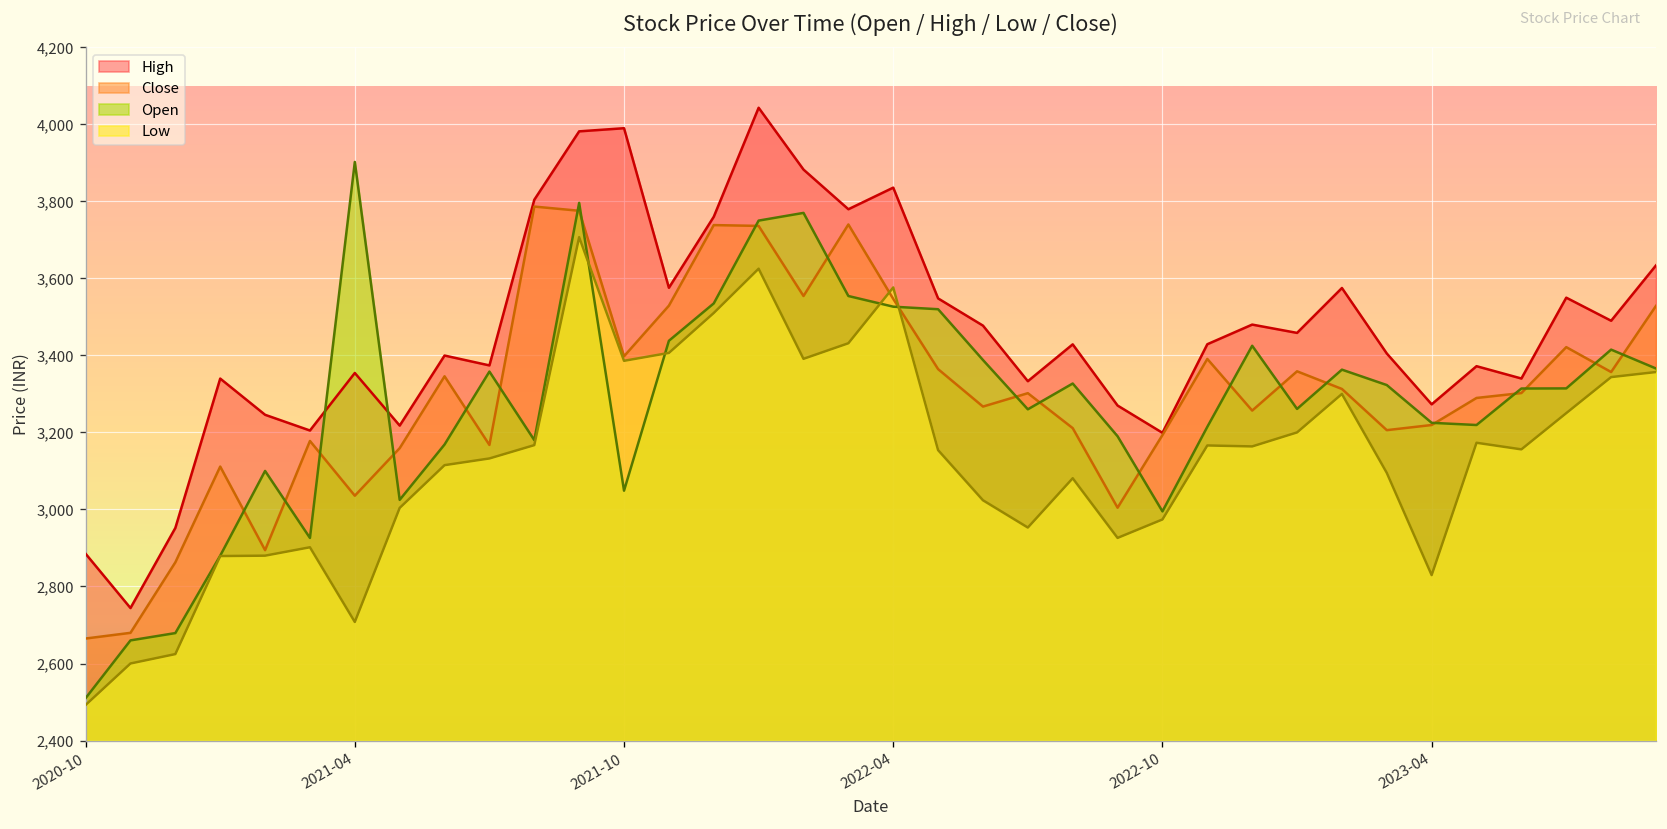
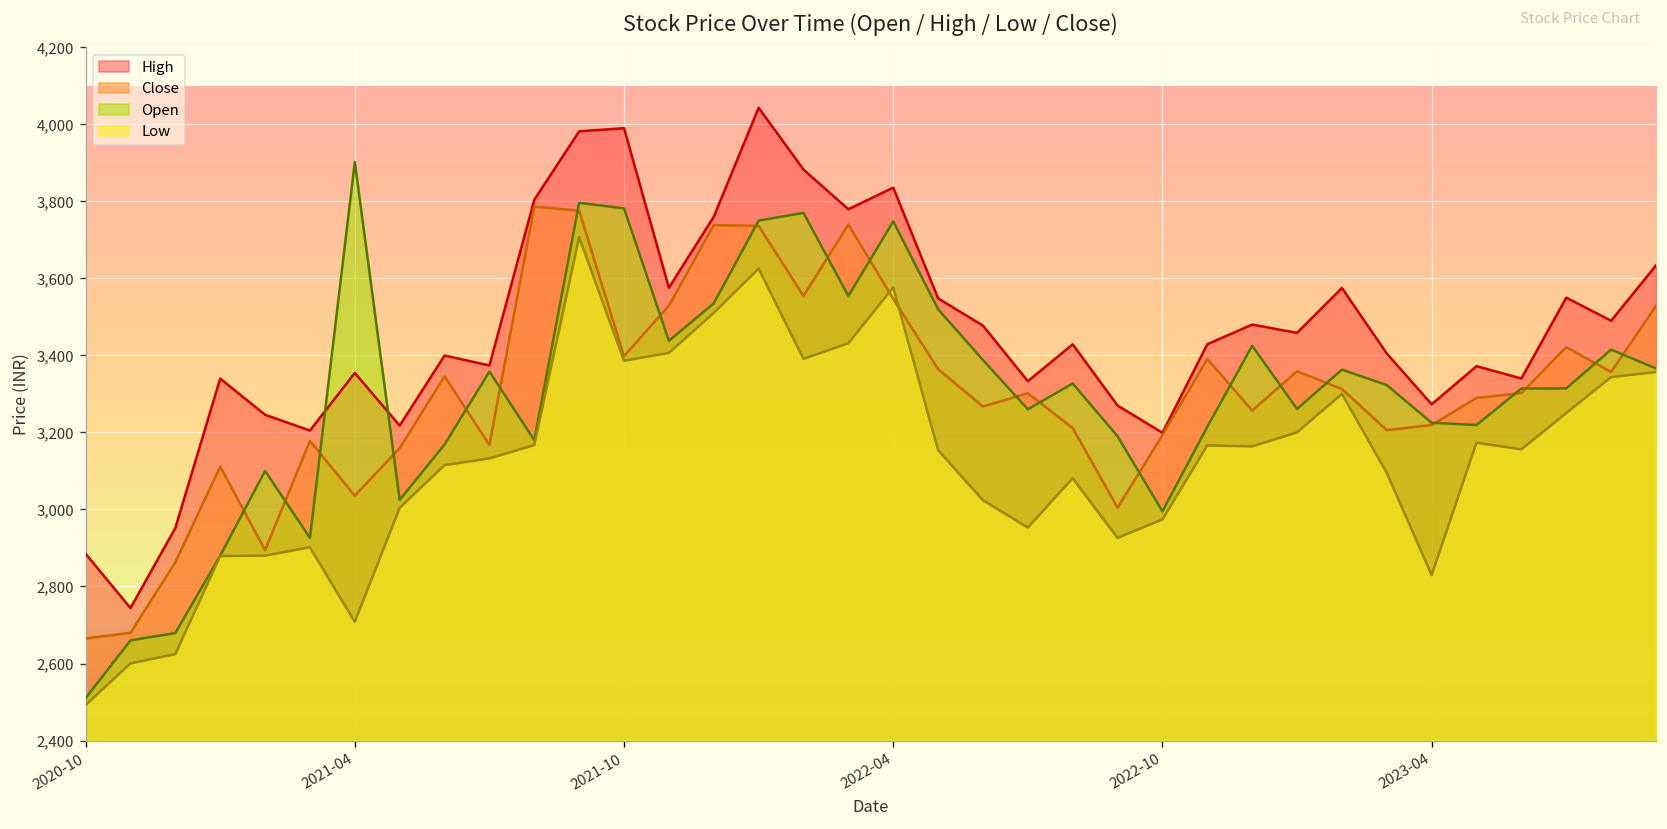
Open, 2021-10: 3,050 -> 3,780
Open, 2022-04: 3,530 -> 3,750
